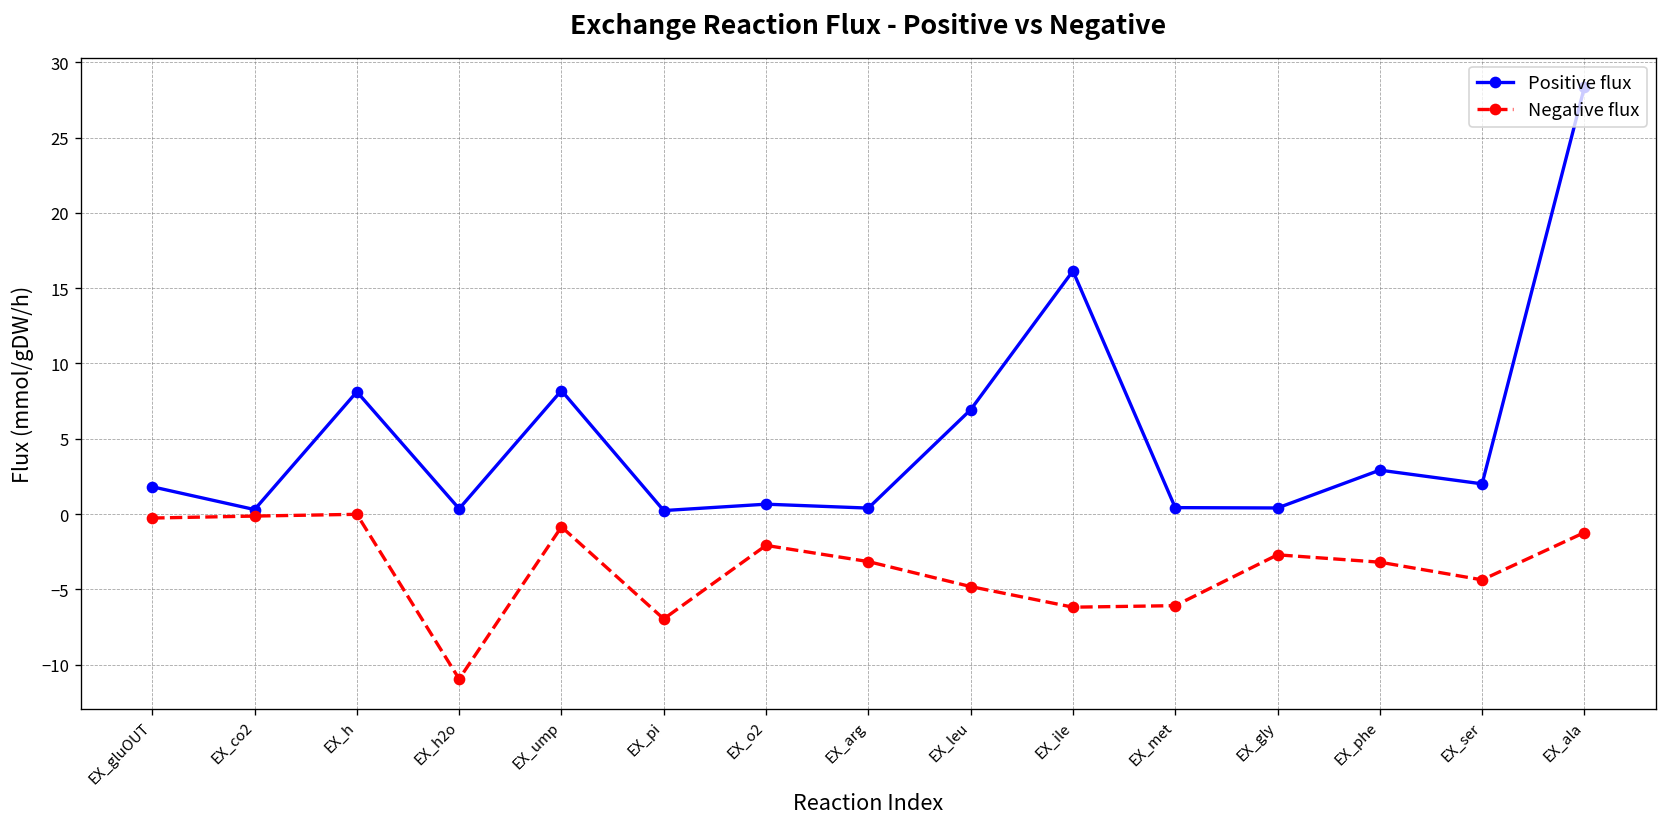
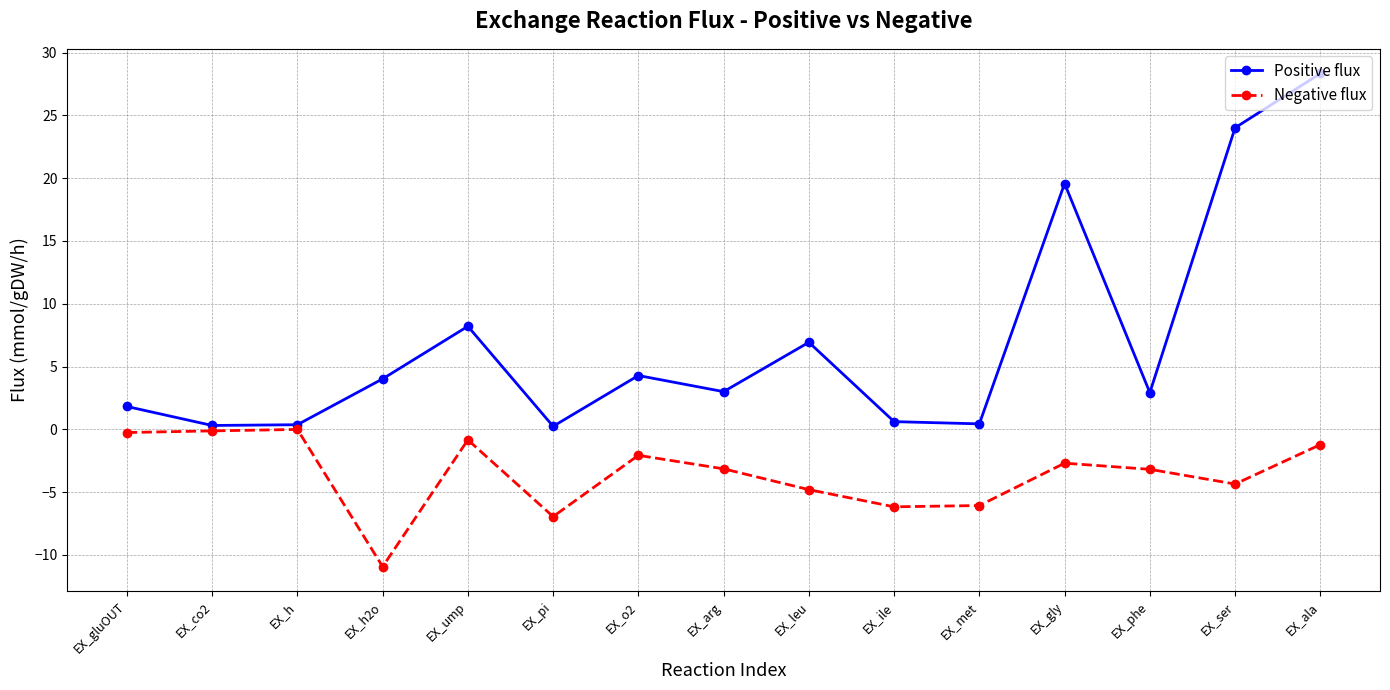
Positive flux, EX_h: 8.1 -> 0.4
Positive flux, EX_h2o: 0.4 -> 4.0
Positive flux, EX_o2: 0.7 -> 4.3
Positive flux, EX_arg: 0.4 -> 3.0
Positive flux, EX_ile: 16.1 -> 0.6
Positive flux, EX_gly: 0.4 -> 19.6
Positive flux, EX_ser: 2.0 -> 24.0
